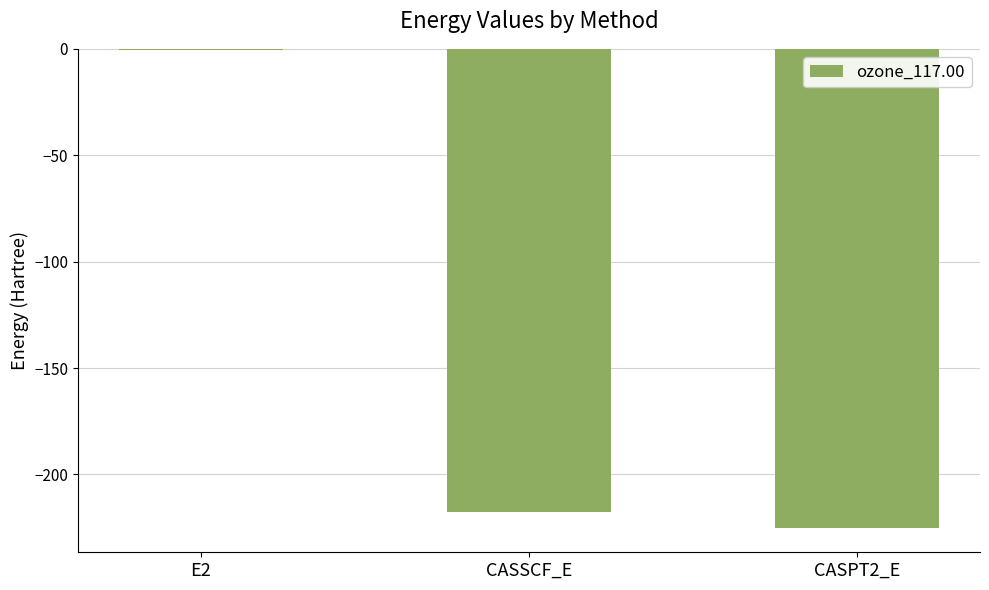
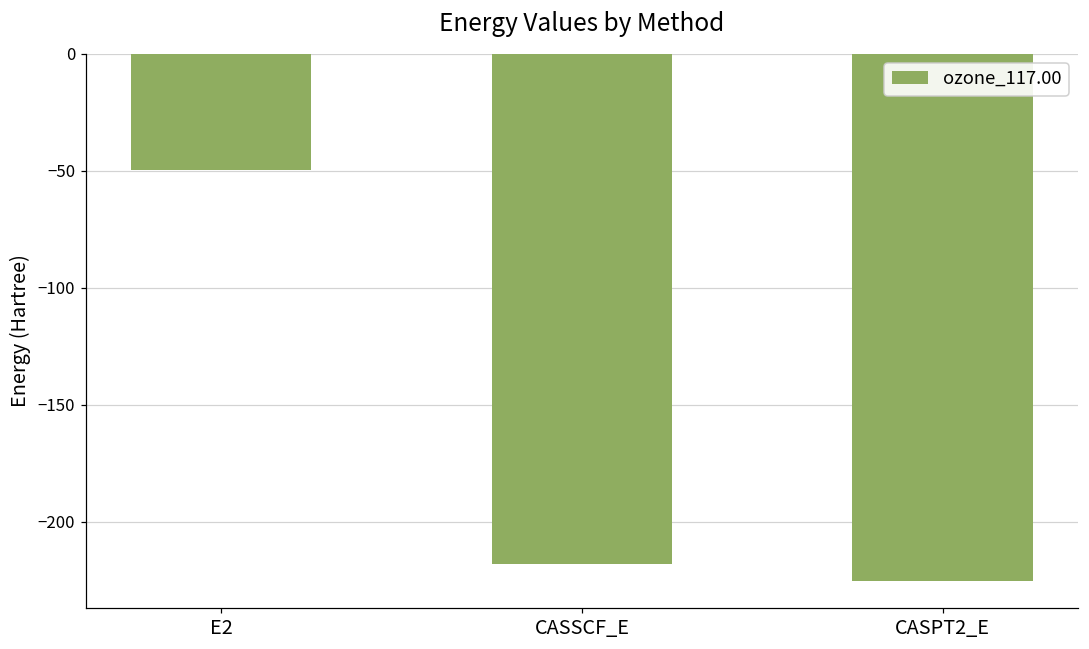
E2: -1 -> -50
